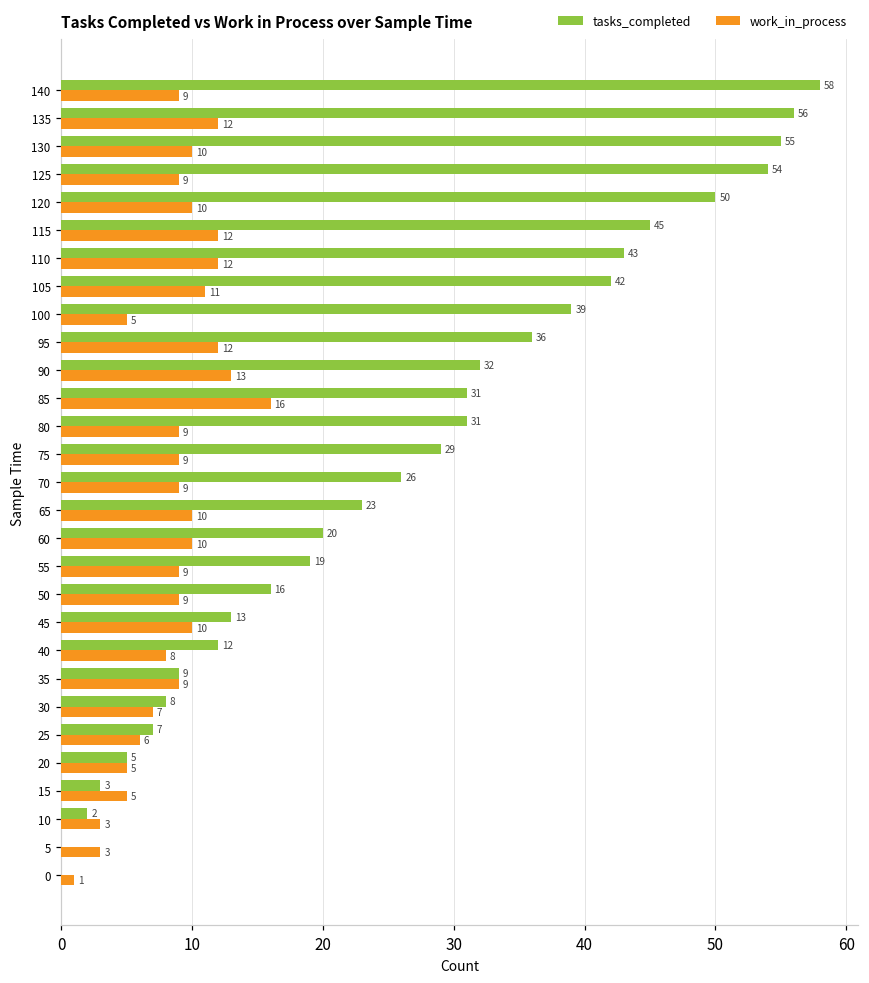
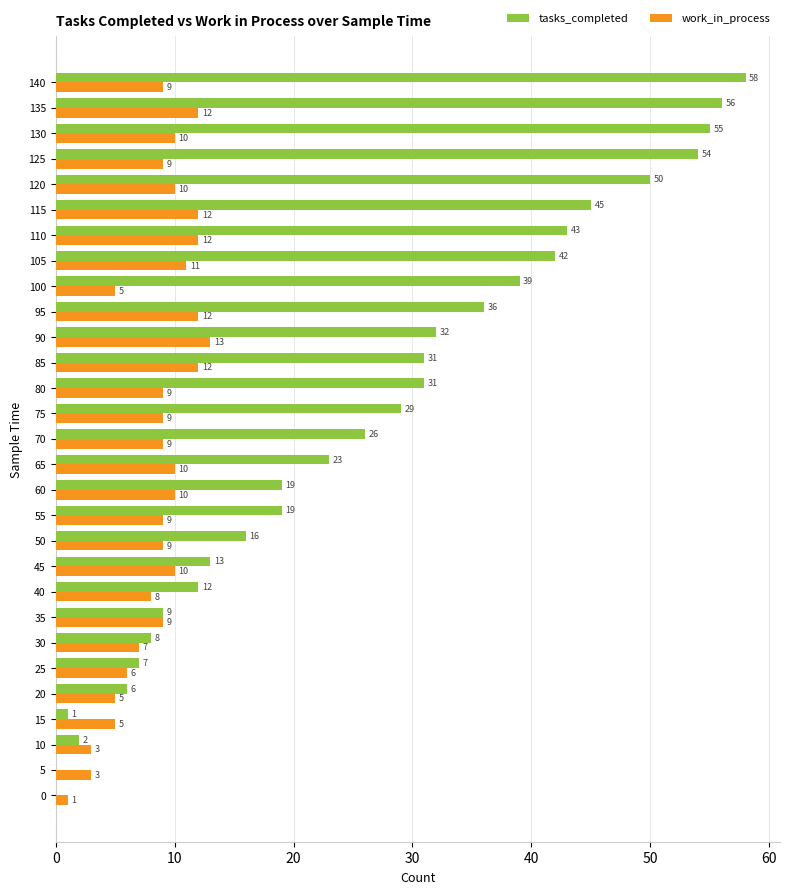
work_in_process, 85: 16 -> 12
tasks_completed, 60: 20 -> 19
tasks_completed, 20: 5 -> 6
tasks_completed, 15: 3 -> 1
